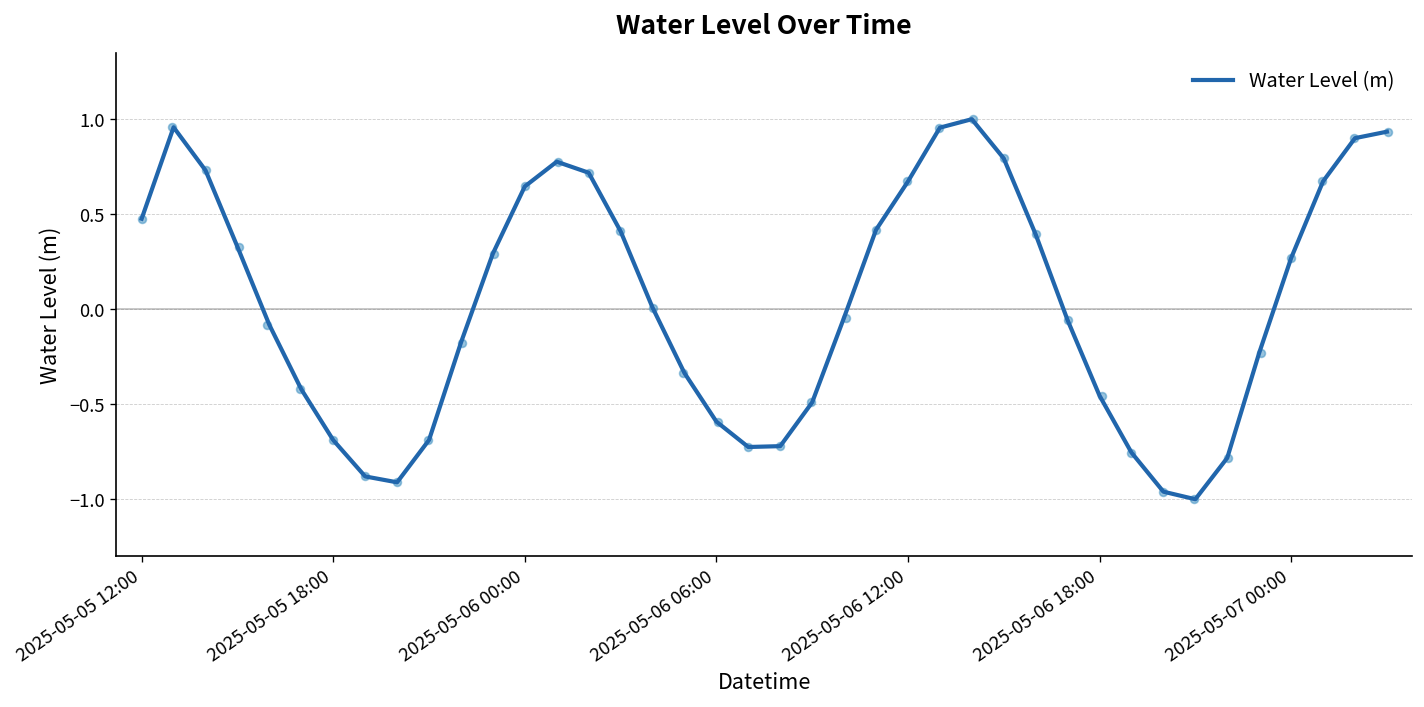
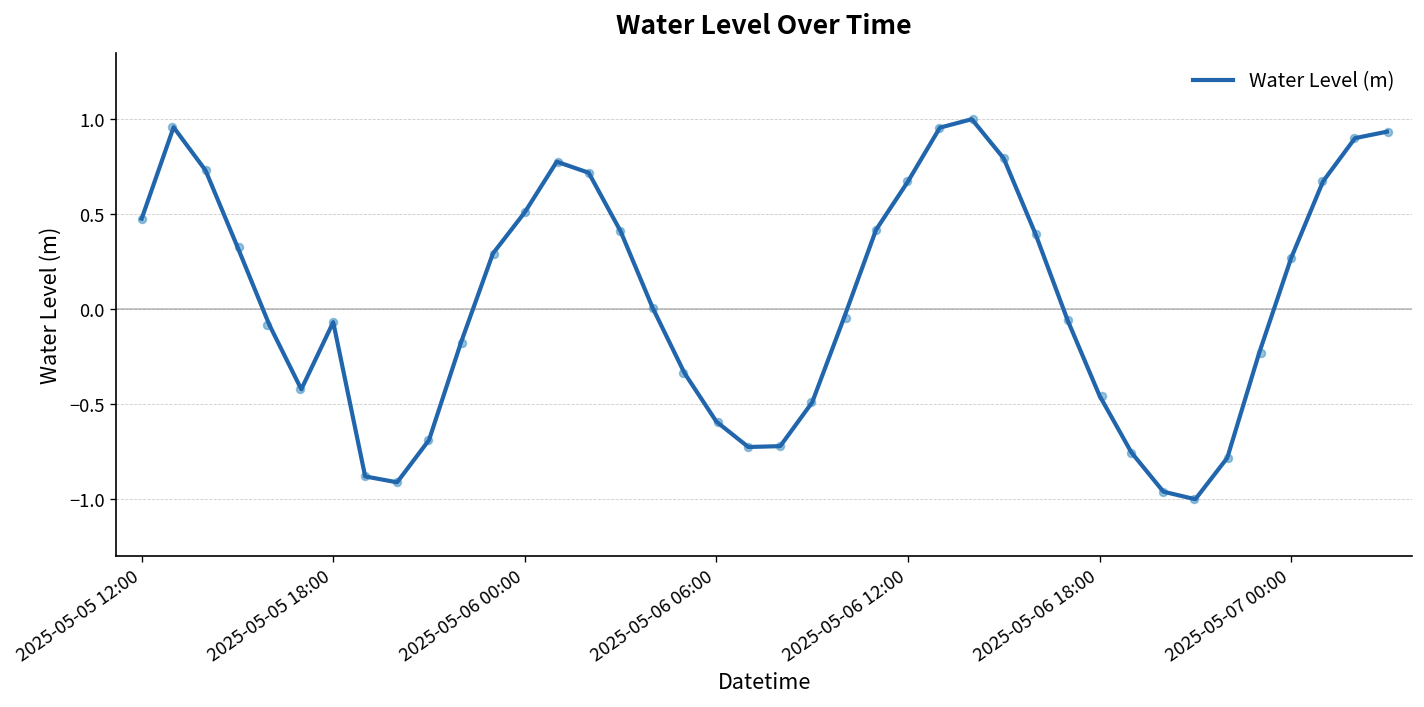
Water Level (m), 2025-05-05 18:00: -0.69 -> -0.07
Water Level (m), 2025-05-06 00:00: 0.64 -> 0.51
